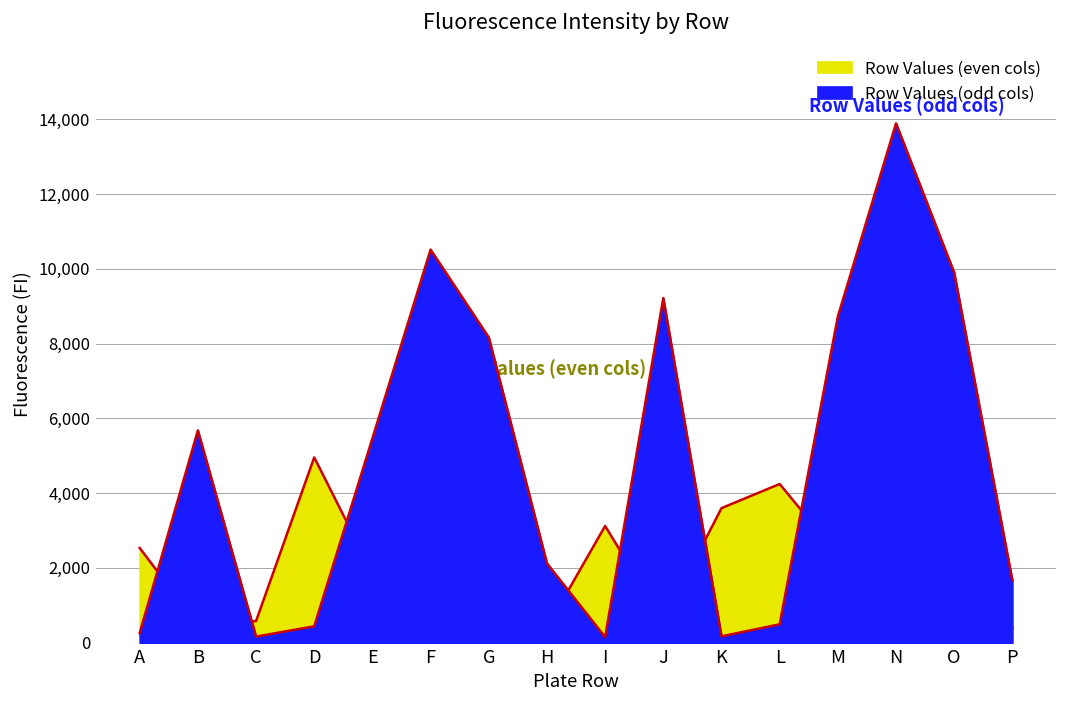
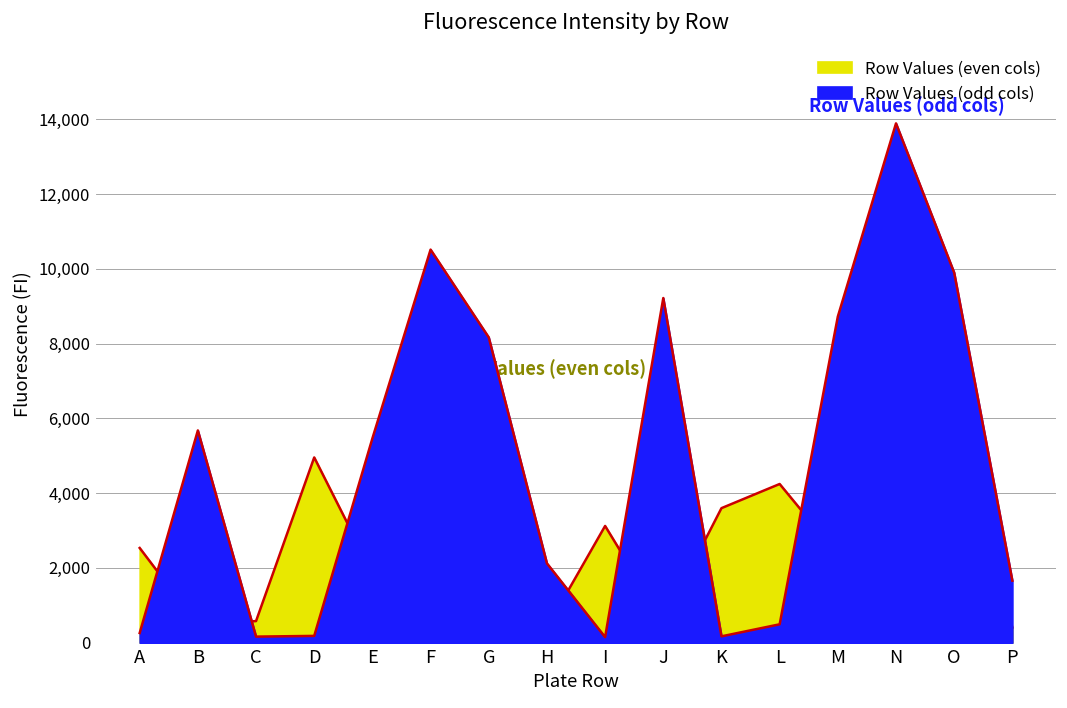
Row Values (odd cols), D: 400 -> 200
